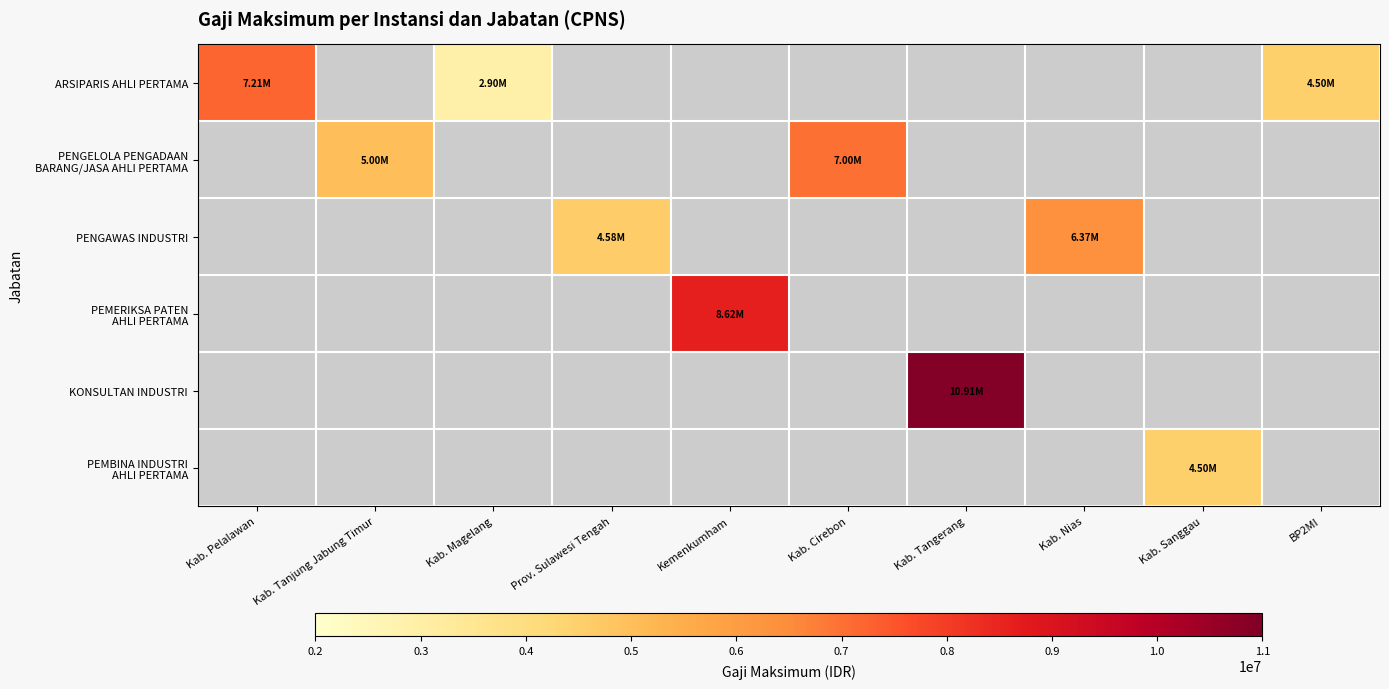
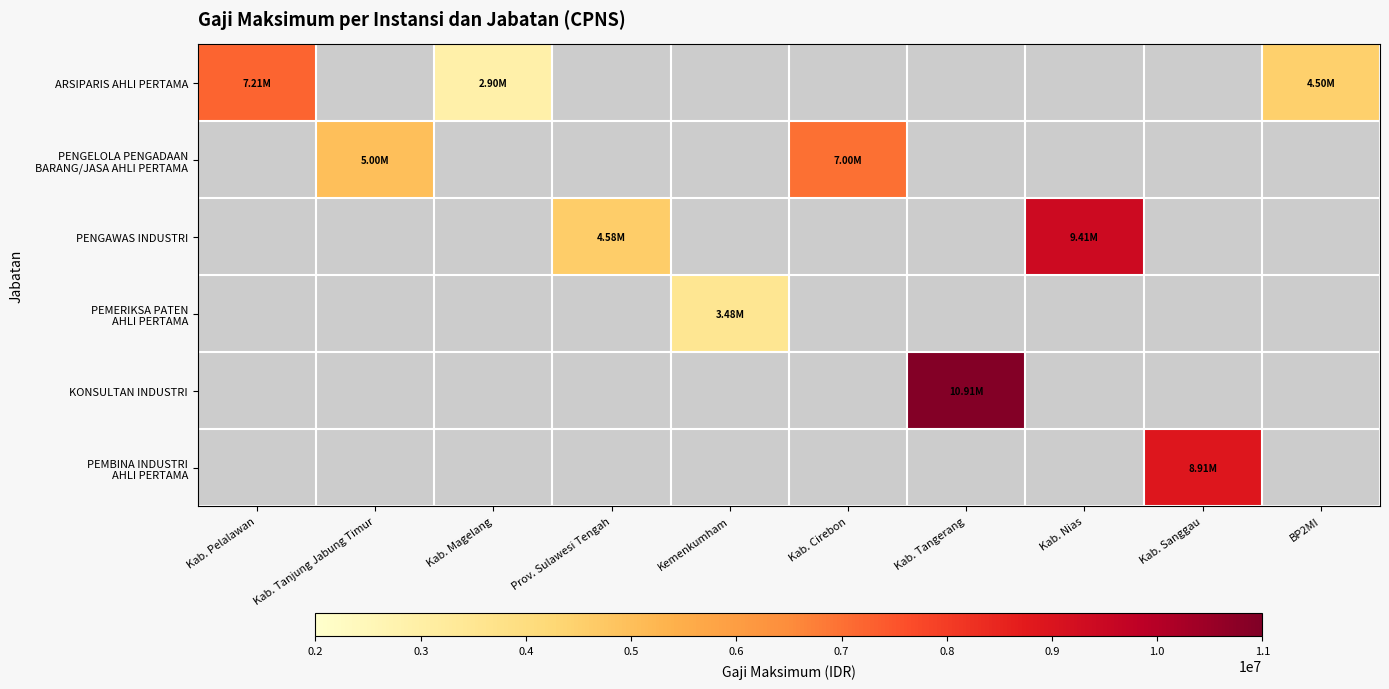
PENGAWAS INDUSTRI, Kab. Nias: 6.37M -> 9.41M
PEMERIKSA PATEN AHLI PERTAMA, Kemenkumham: 8.62M -> 3.48M
PEMBINA INDUSTRI AHLI PERTAMA, Kab. Sanggau: 4.50M -> 8.91M
